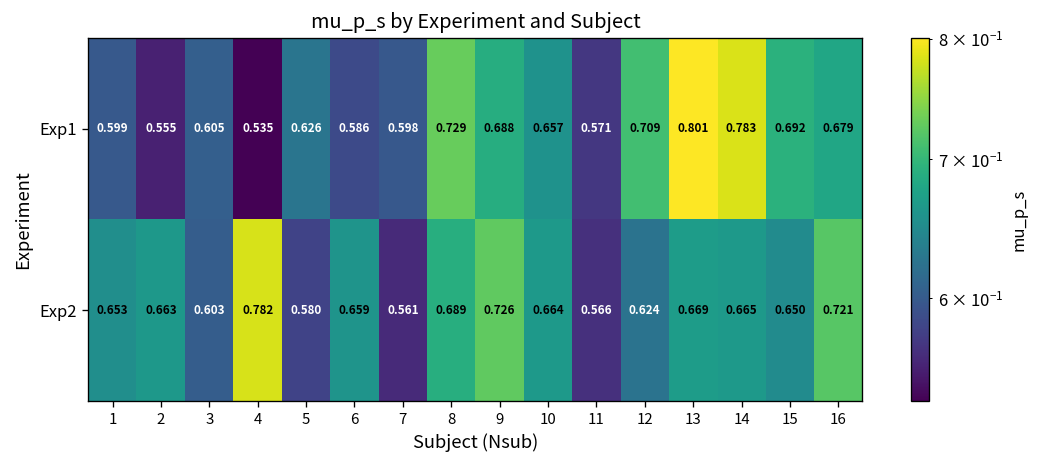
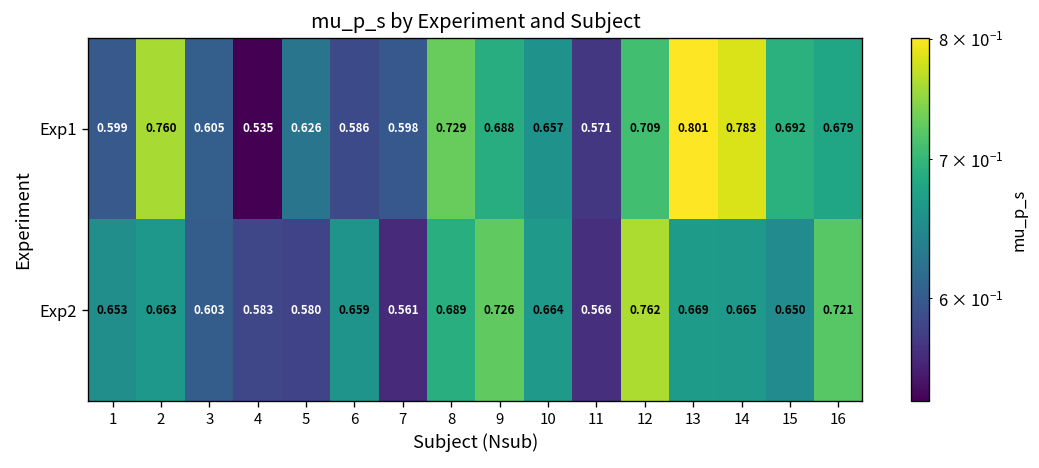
Exp1, 2: 0.555 -> 0.760
Exp2, 4: 0.782 -> 0.583
Exp2, 12: 0.624 -> 0.762
